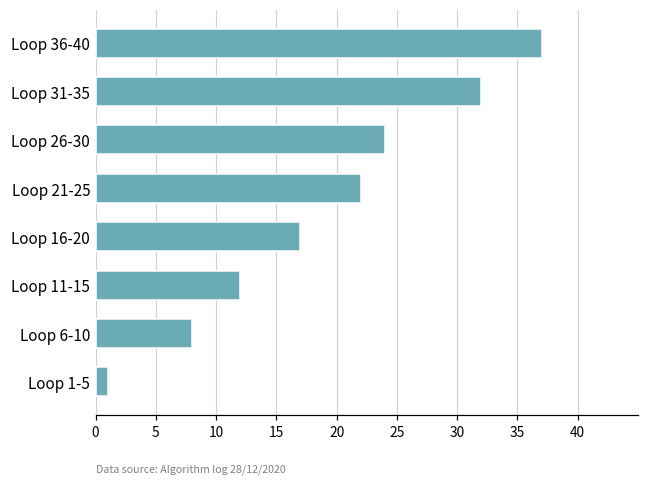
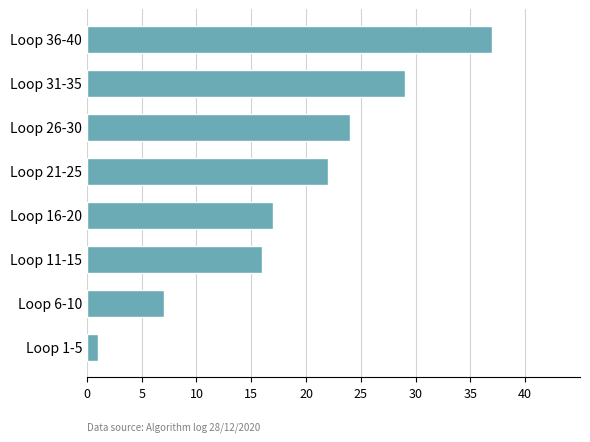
Loop 31-35: 32 -> 29
Loop 11-15: 12 -> 16
Loop 6-10: 8 -> 7
